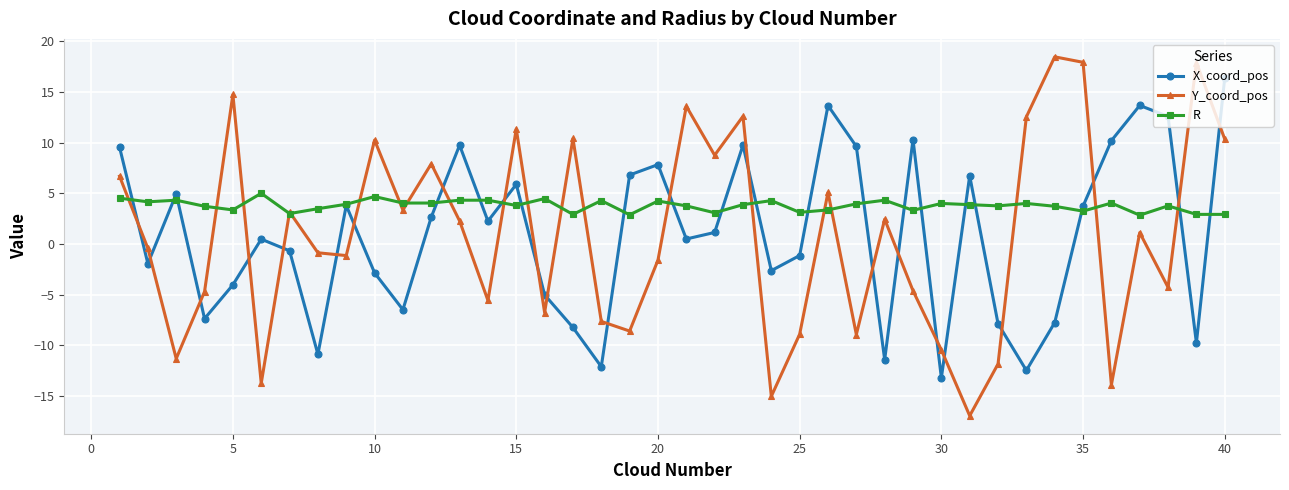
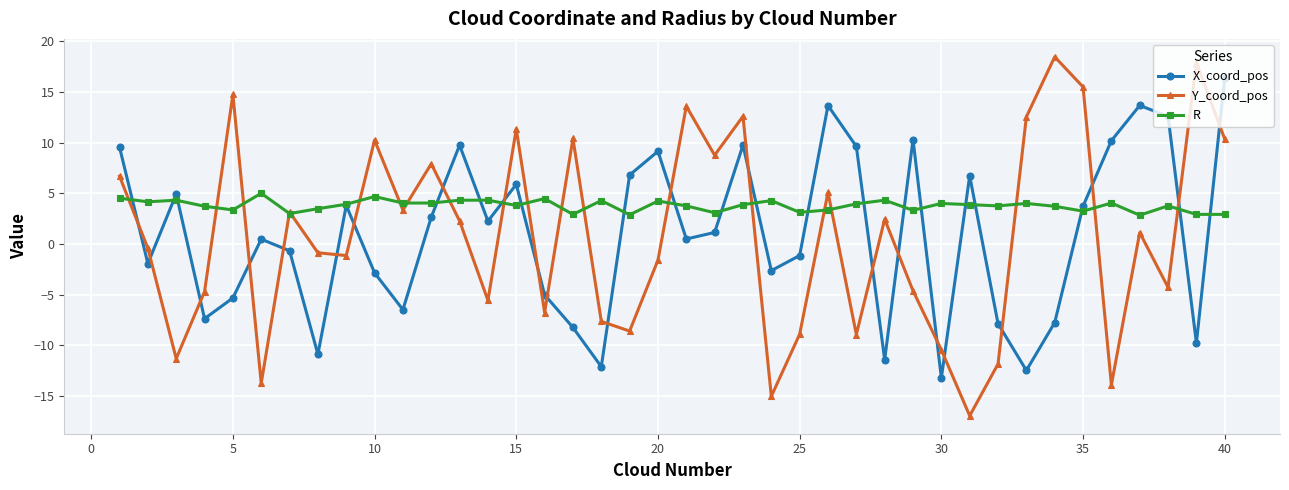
X_coord_pos, 5: -4.0 -> -5.3
X_coord_pos, 20: 7.8 -> 9.1
Y_coord_pos, 35: 17.9 -> 15.5
